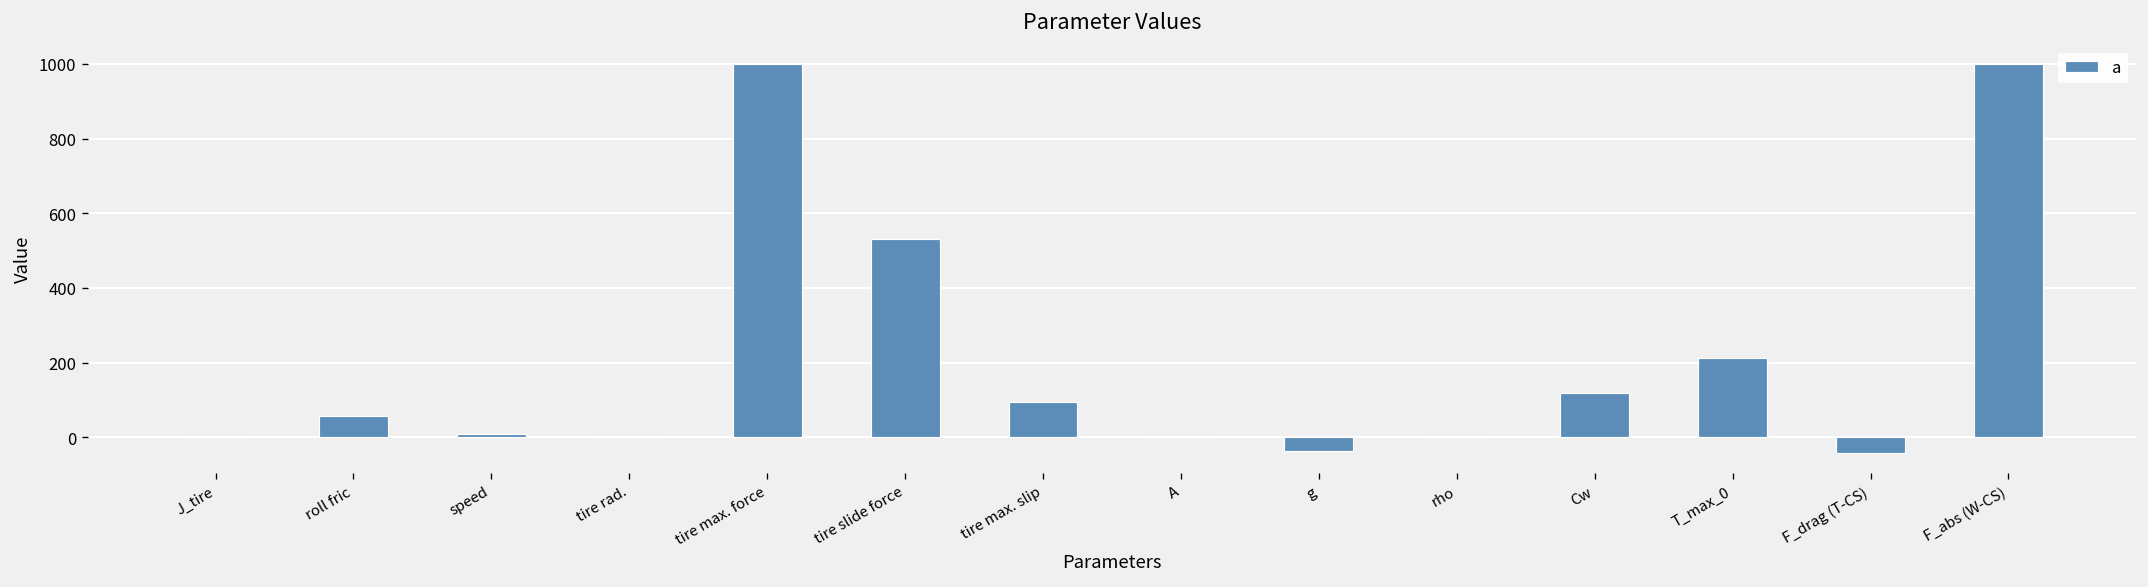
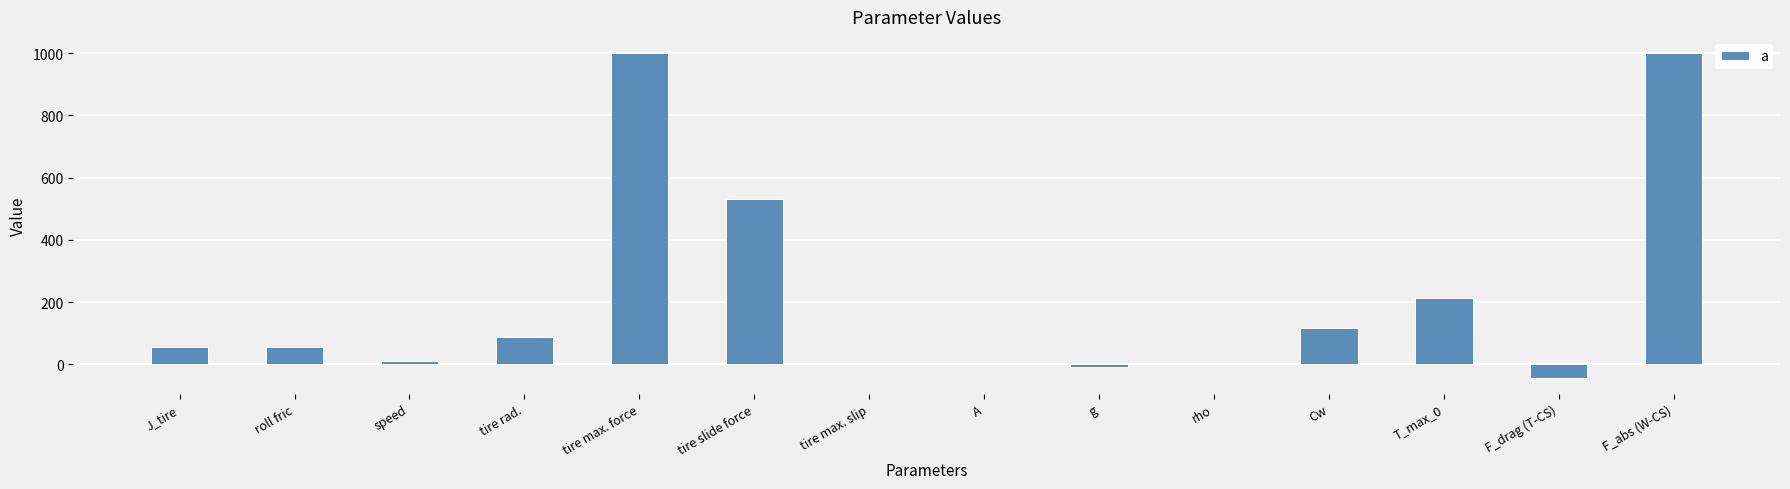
J_tire: 0 -> 50
tire rad.: 0 -> 90
tire max. slip: 100 -> 0
g: -40 -> -10
